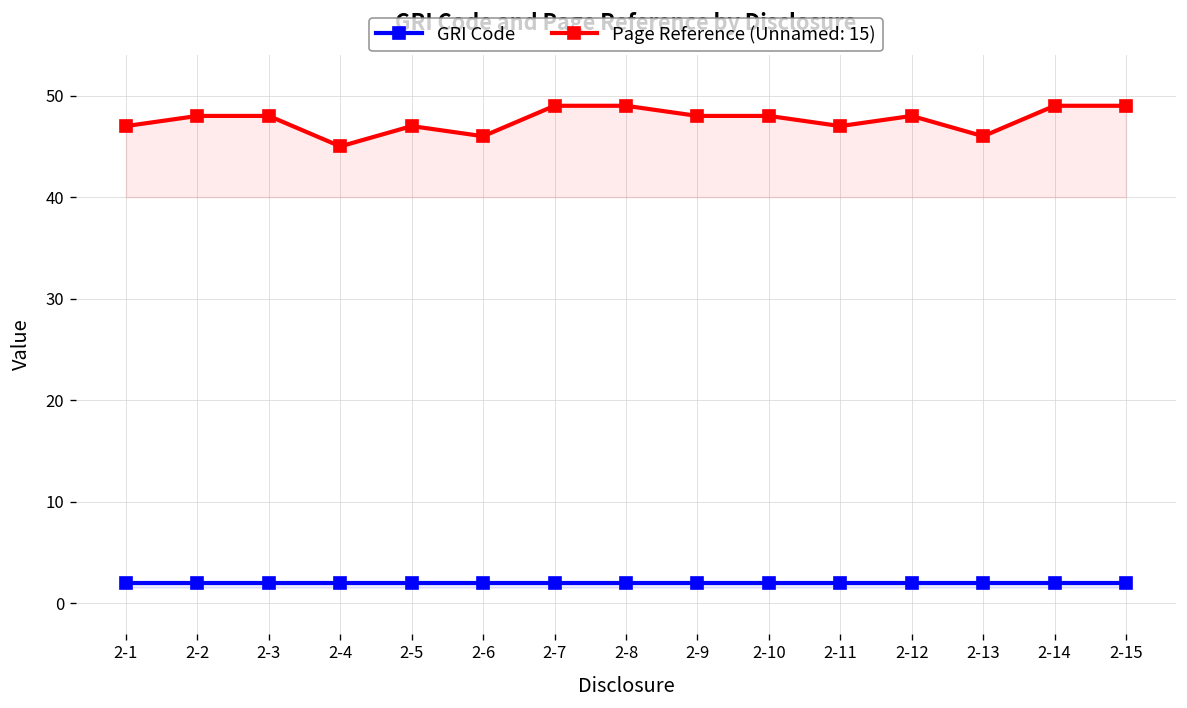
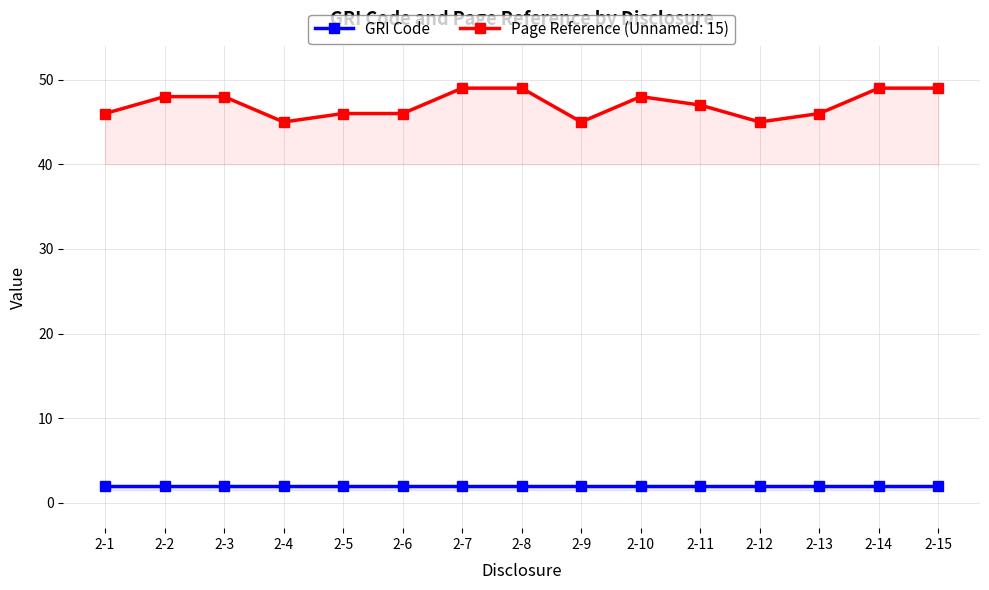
Page Reference (Unnamed: 15), 2-1: 47 -> 46
Page Reference (Unnamed: 15), 2-5: 47 -> 46
Page Reference (Unnamed: 15), 2-9: 48 -> 45
Page Reference (Unnamed: 15), 2-12: 48 -> 45
